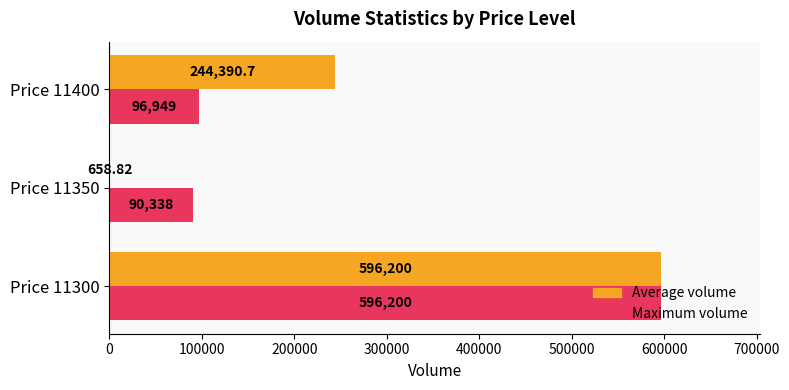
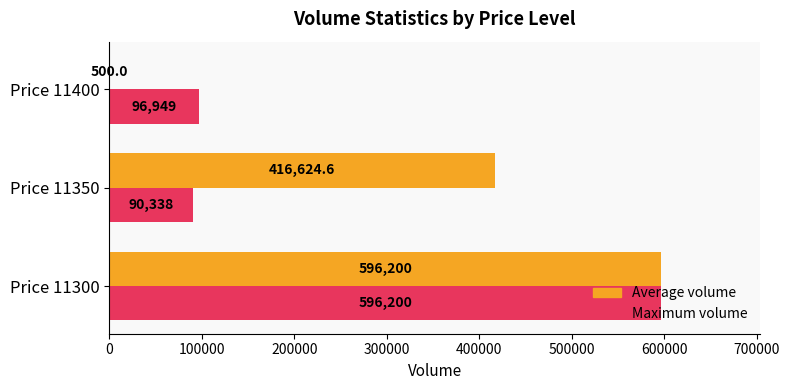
Average volume, Price 11400: 244,390.7 -> 500.0
Average volume, Price 11350: 658.82 -> 416,624.6
